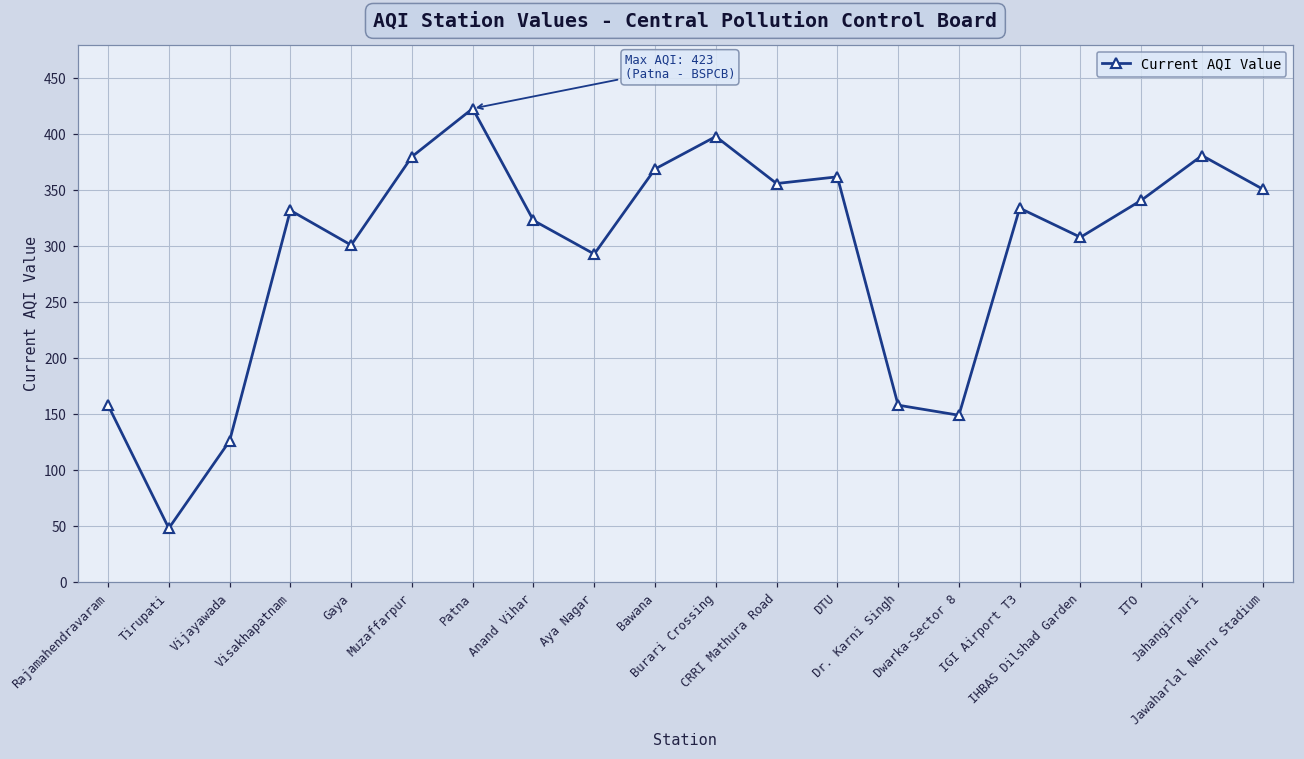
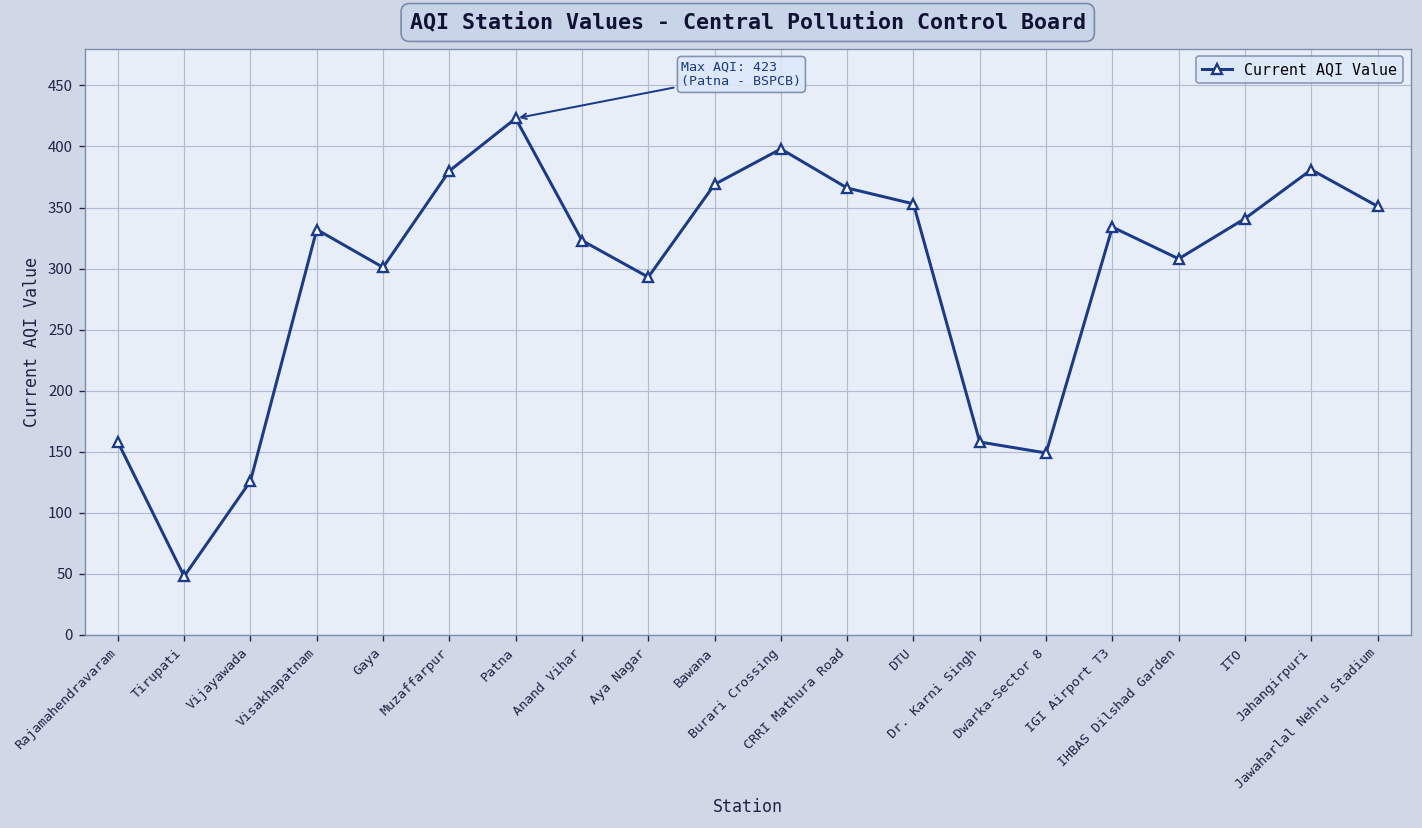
CRRI Mathura Road: 356 -> 366
DTU: 362 -> 353
